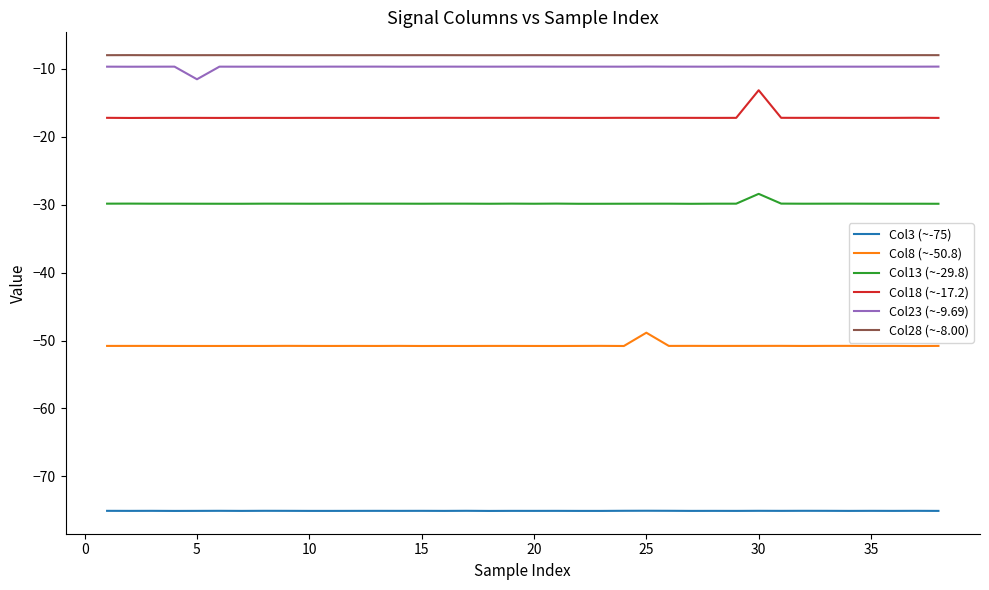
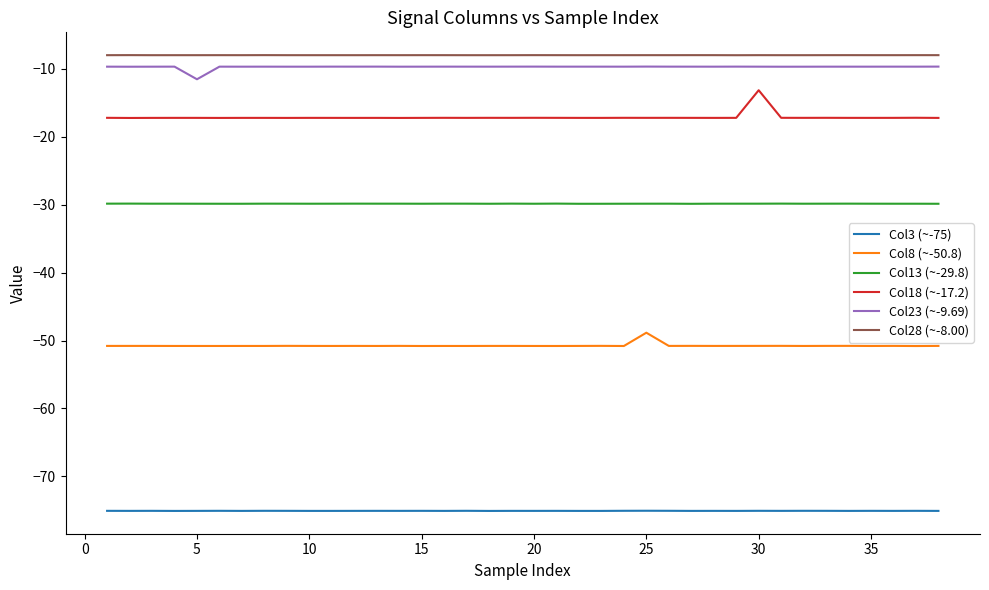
Col13 (~-29.8), 30: -28 -> -30
